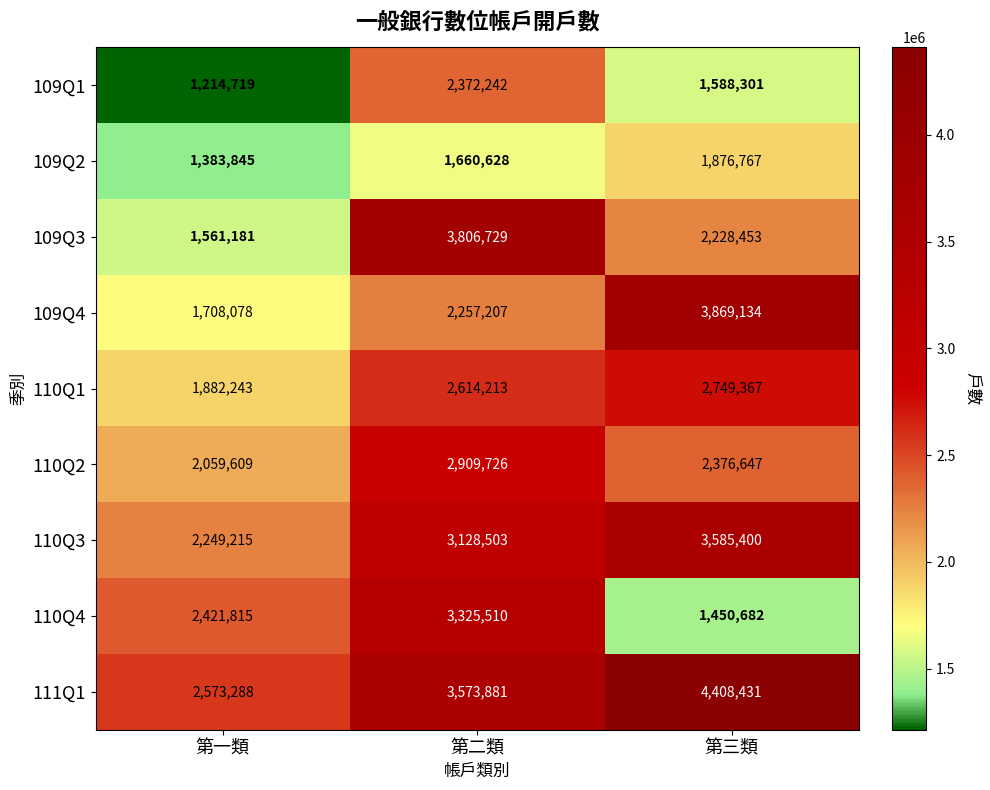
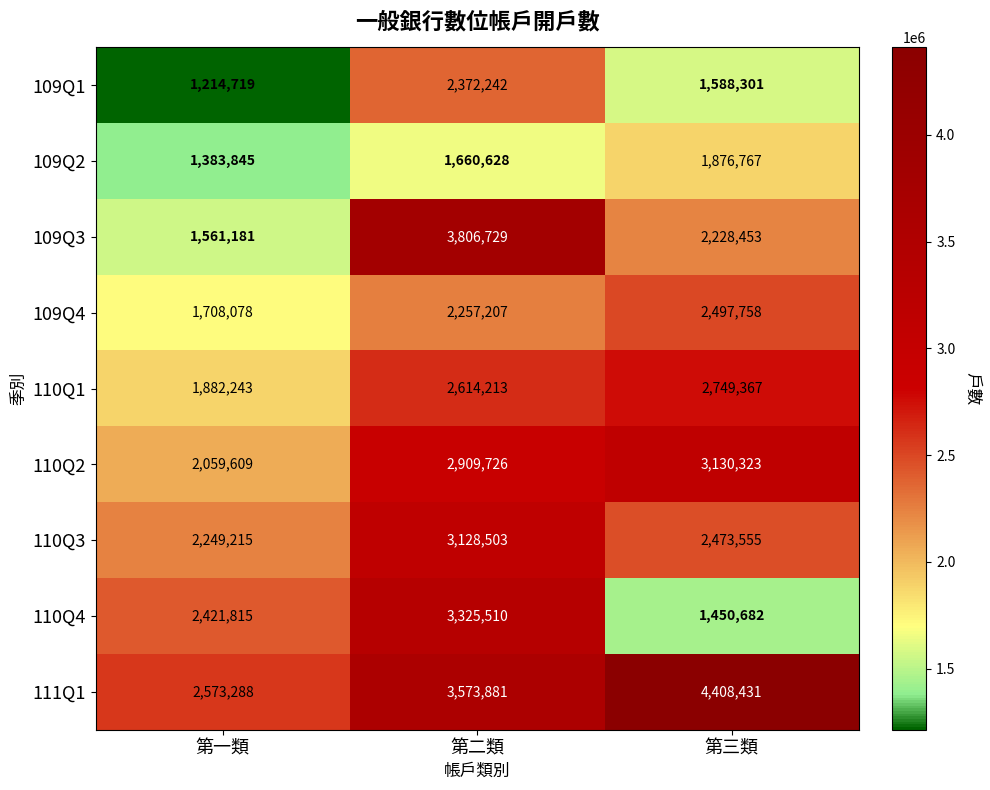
109Q4, 第三類: 3,869,134 -> 2,497,758
110Q2, 第三類: 2,376,647 -> 3,130,323
110Q3, 第三類: 3,585,400 -> 2,473,555
